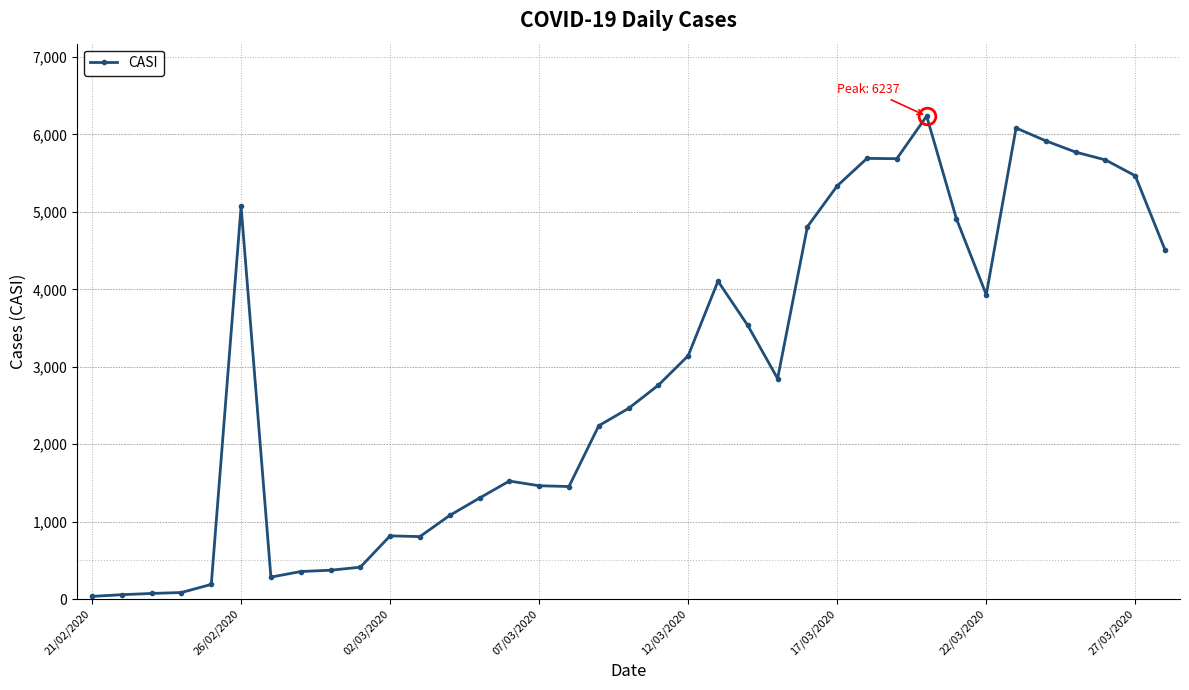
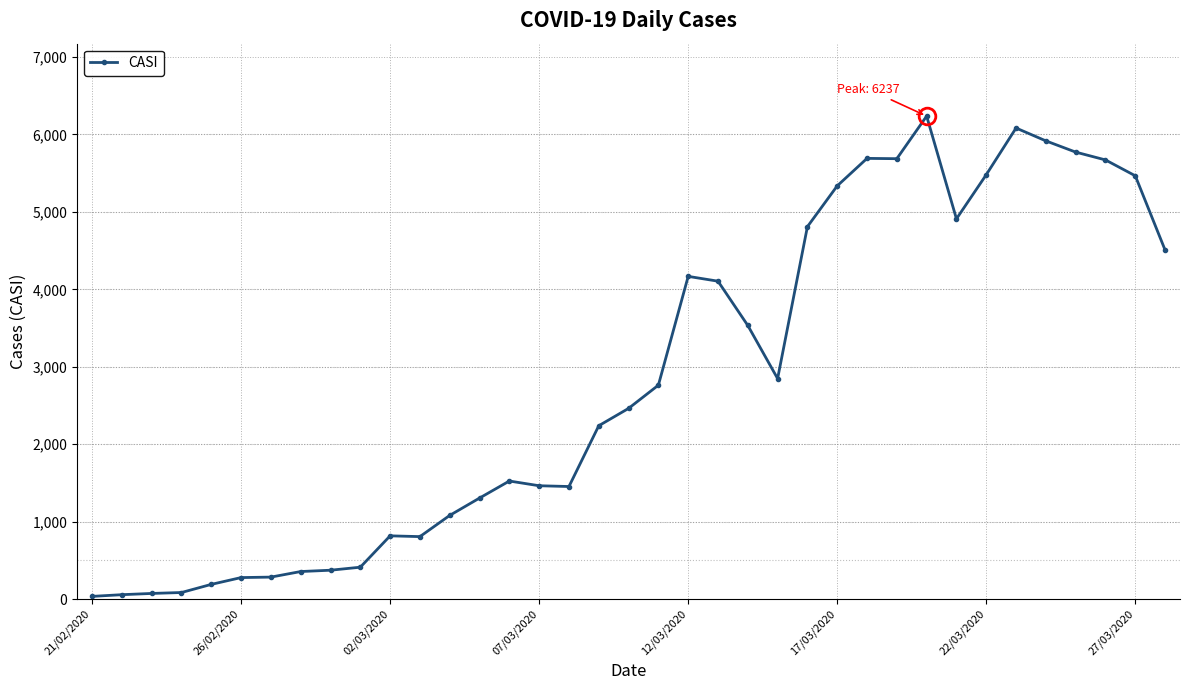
CASI, 26/02/2020: 5,100 -> 300
CASI, 12/03/2020: 3,100 -> 4,200
CASI, 22/03/2020: 3,900 -> 5,500
